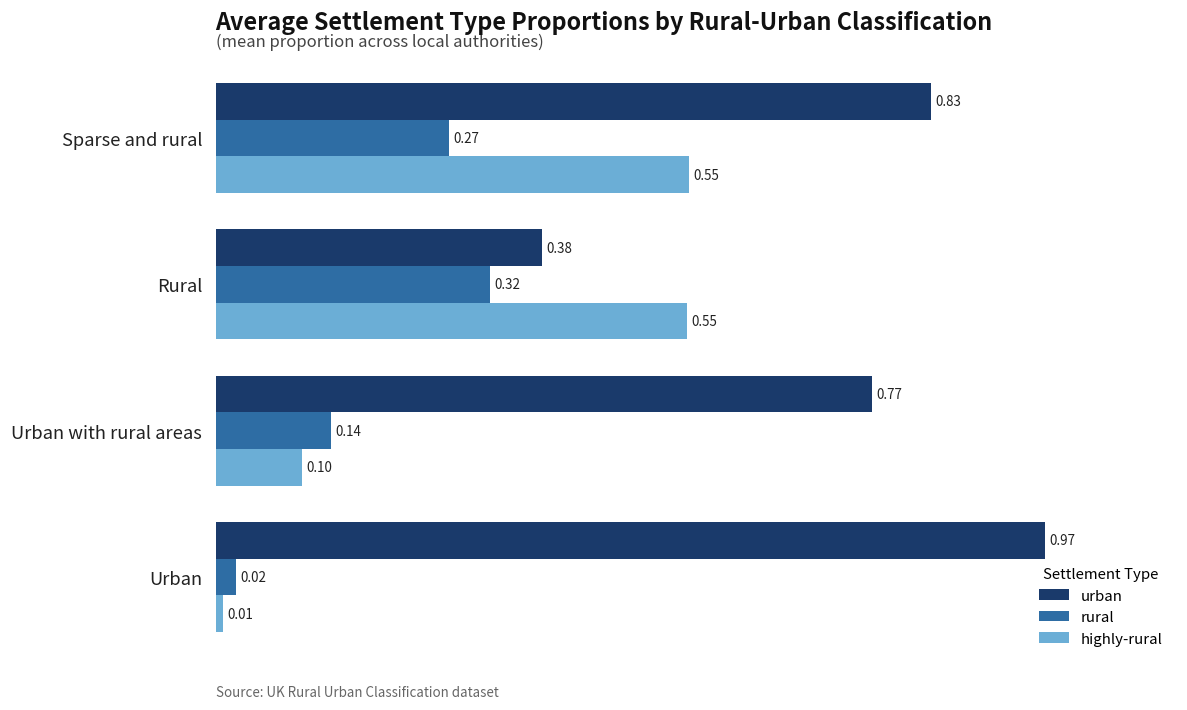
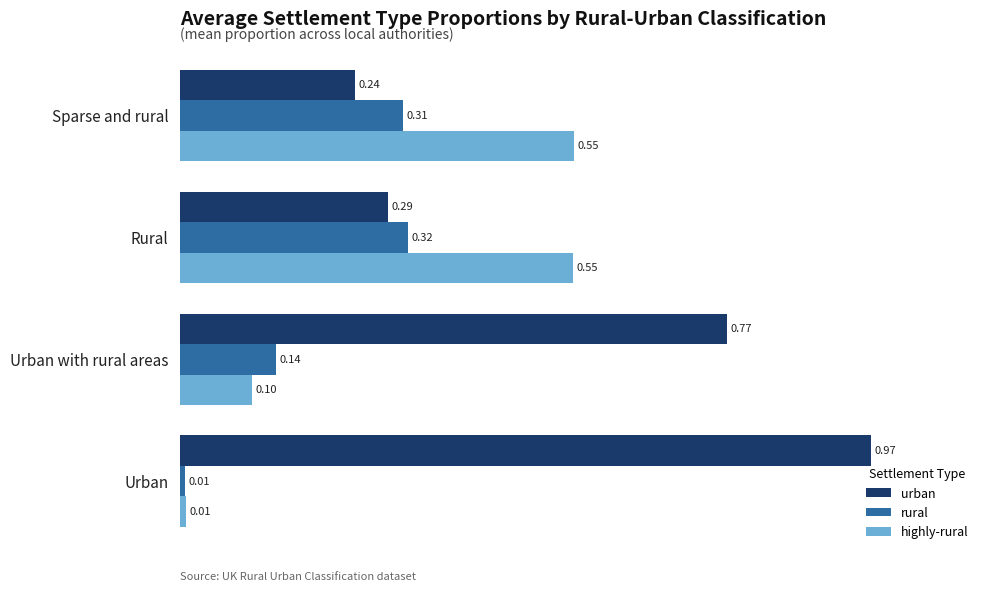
urban, Sparse and rural: 0.83 -> 0.24
rural, Sparse and rural: 0.27 -> 0.31
urban, Rural: 0.38 -> 0.29
rural, Urban: 0.02 -> 0.01
